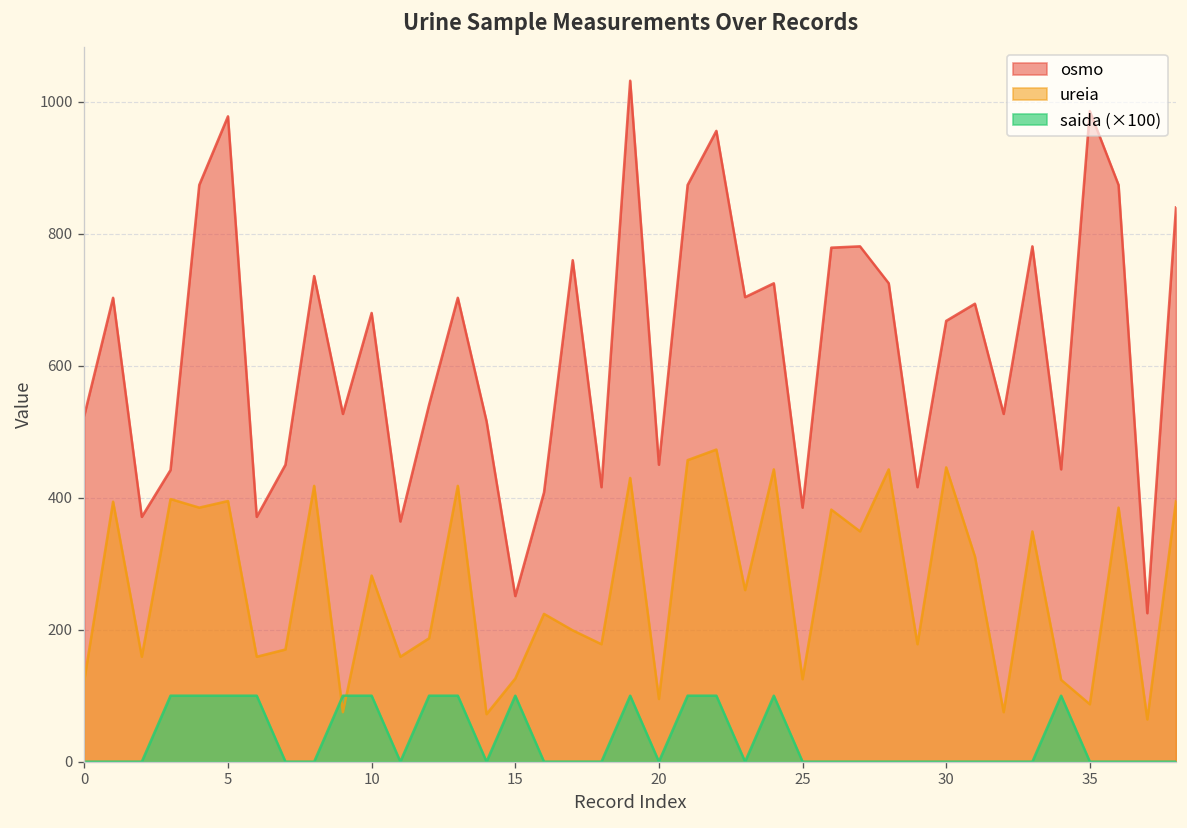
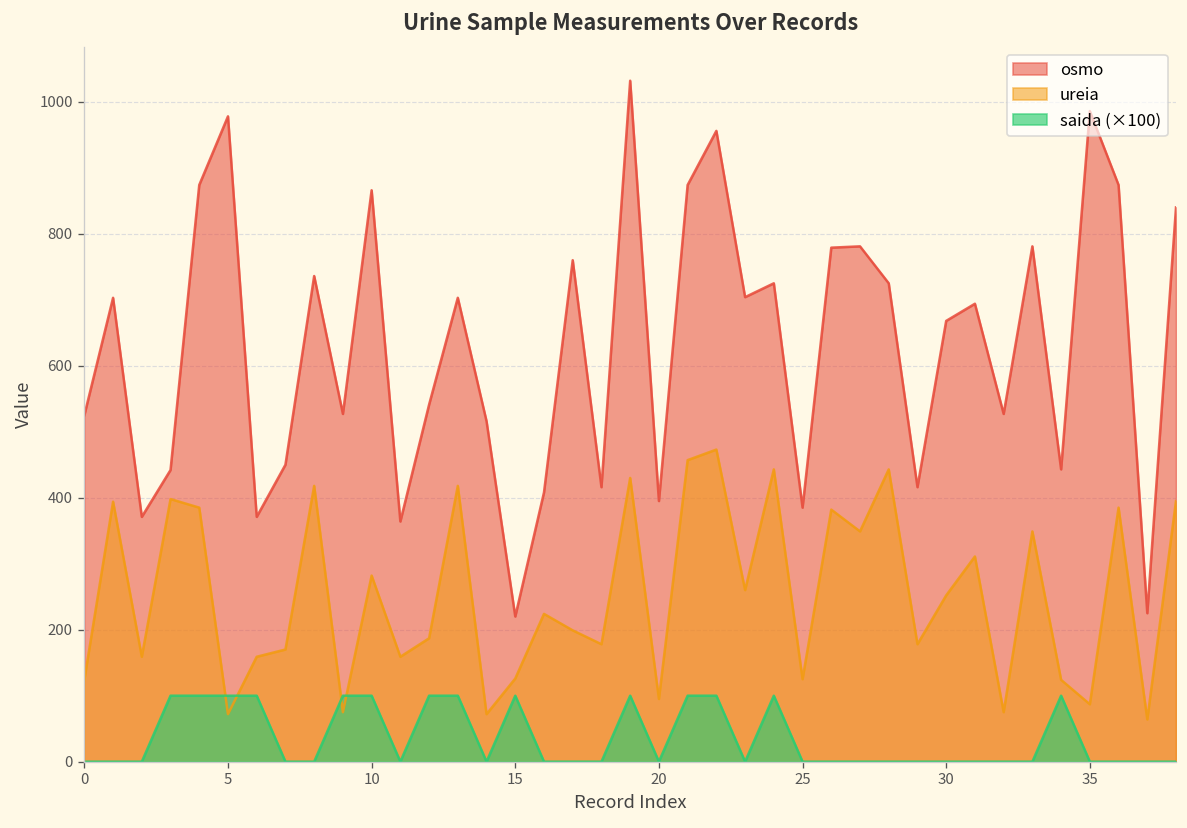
ureia, 5: 400 -> 70
osmo, 10: 680 -> 870
osmo, 15: 250 -> 220
osmo, 20: 450 -> 400
ureia, 30: 450 -> 250
